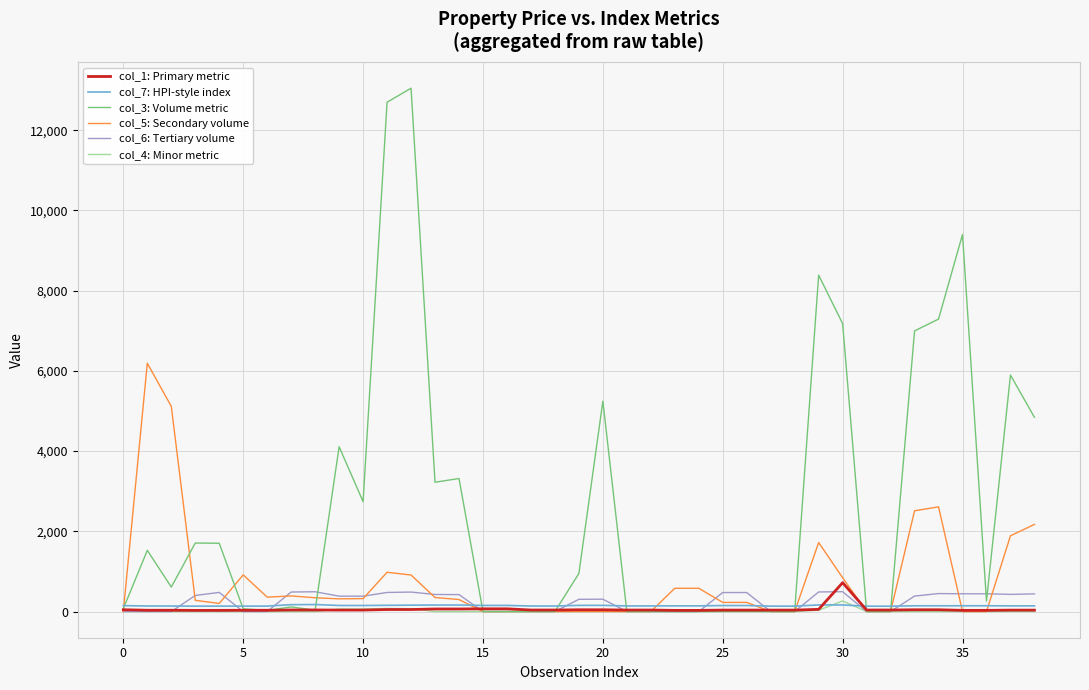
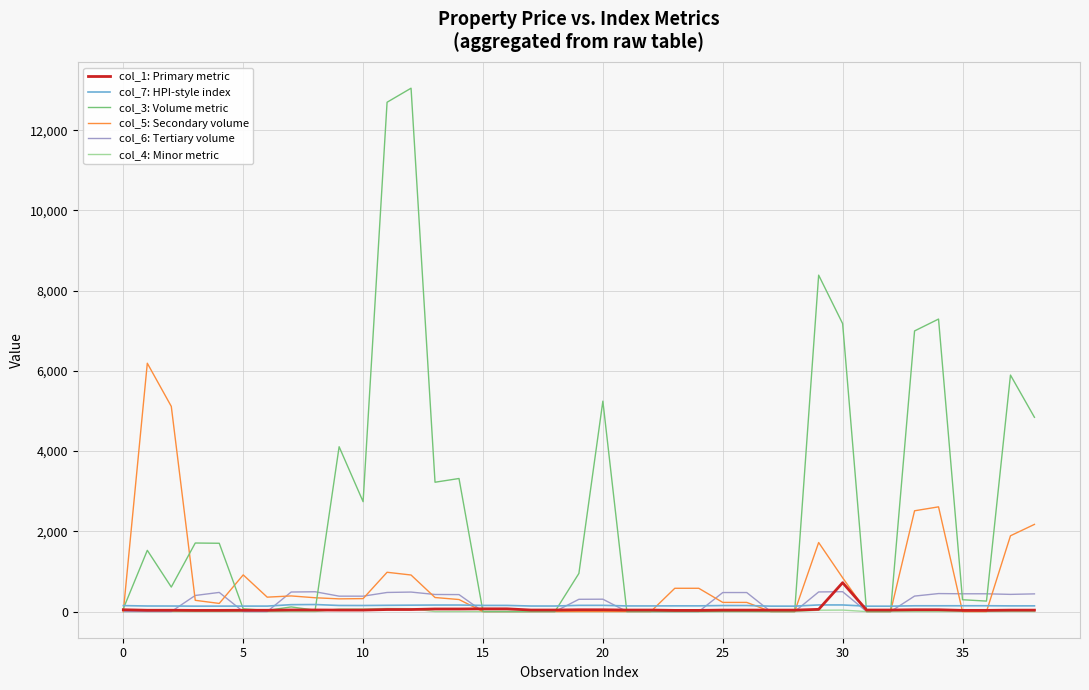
col_4: Minor metric, 30: 300 -> 0
col_3: Volume metric, 35: 9,400 -> 300
